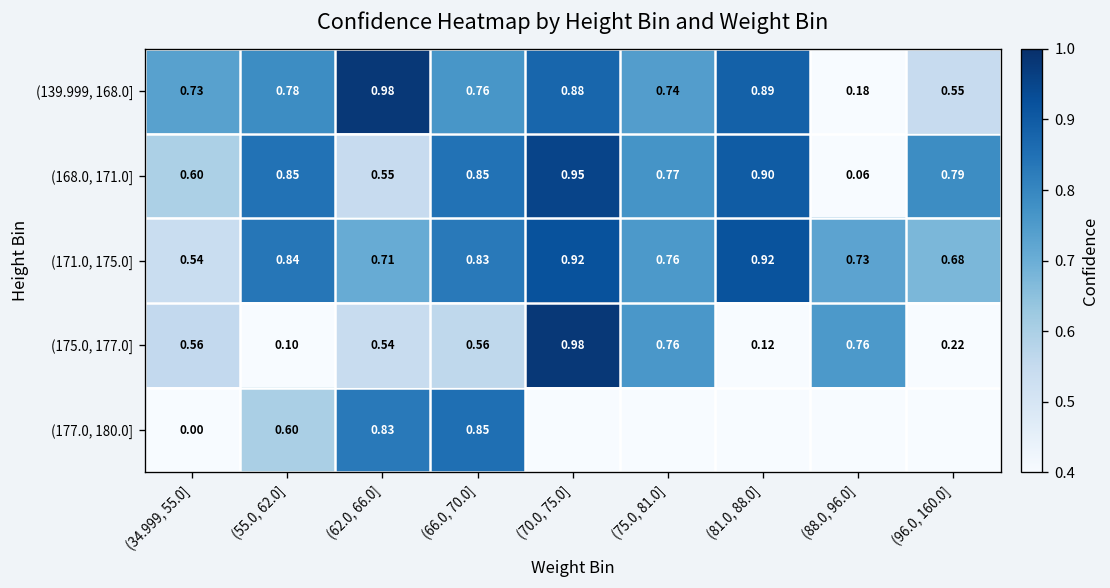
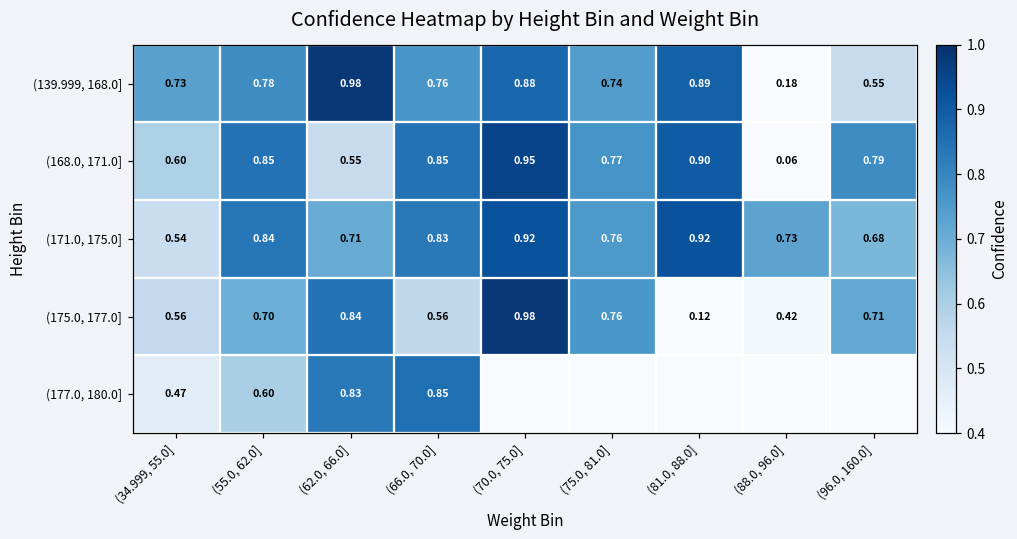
(175.0, 177.0], (55.0, 62.0]: 0.10 -> 0.70
(175.0, 177.0], (62.0, 66.0]: 0.54 -> 0.84
(175.0, 177.0], (88.0, 96.0]: 0.76 -> 0.42
(175.0, 177.0], (96.0, 160.0]: 0.22 -> 0.71
(177.0, 180.0], (34.999, 55.0]: 0.00 -> 0.47
